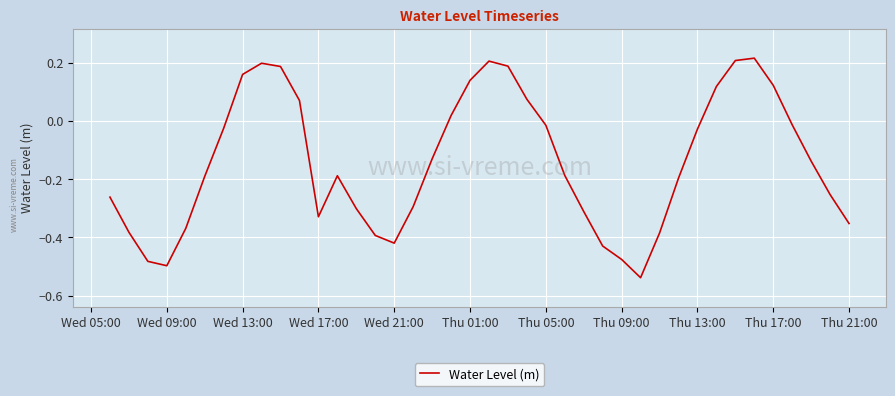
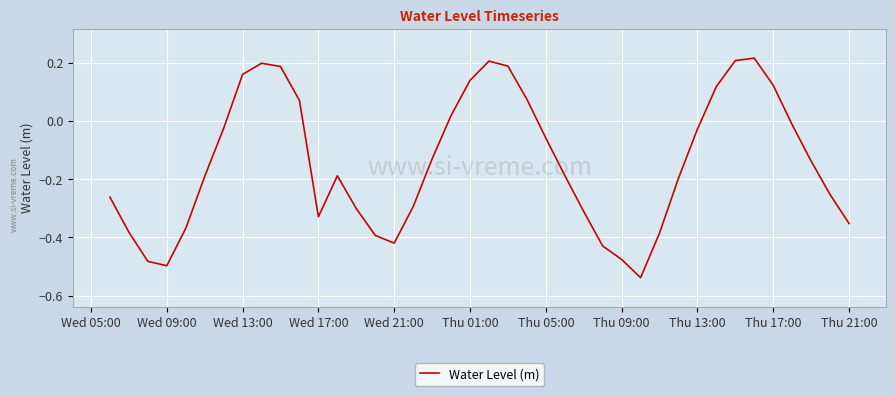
Thu 05:00: -0.01 -> -0.06
